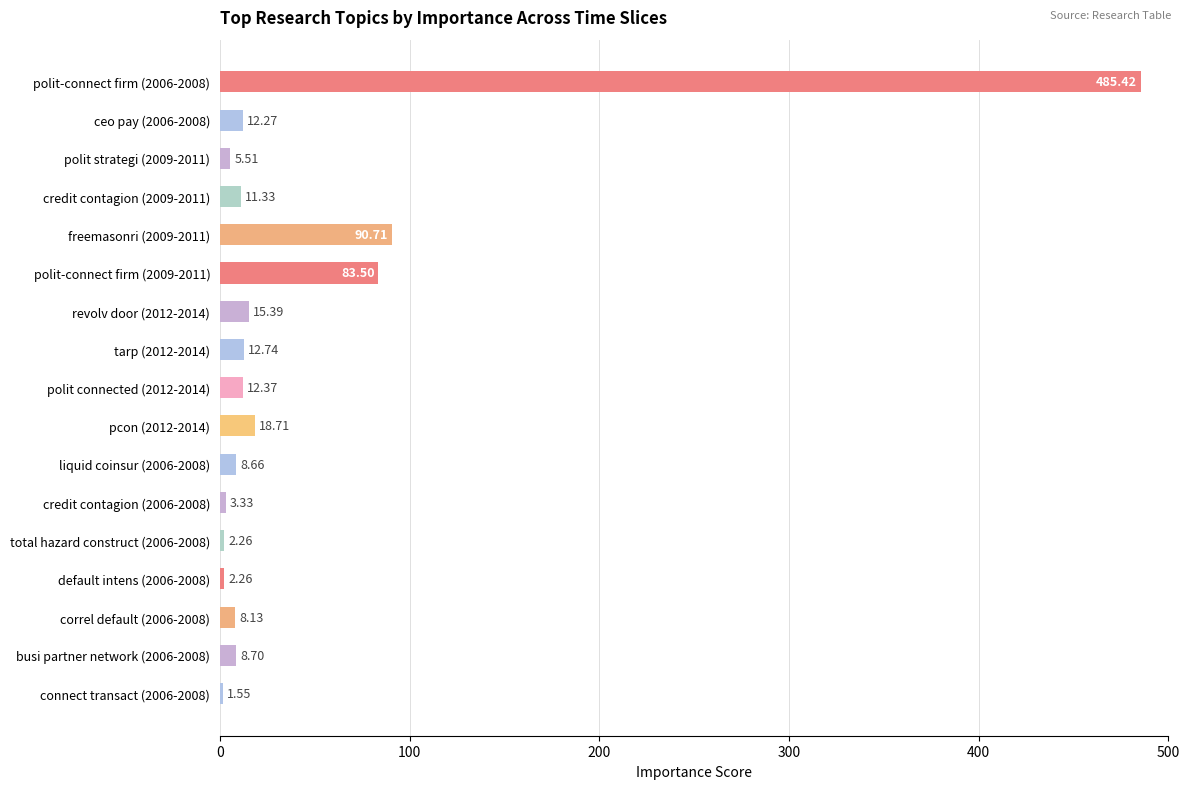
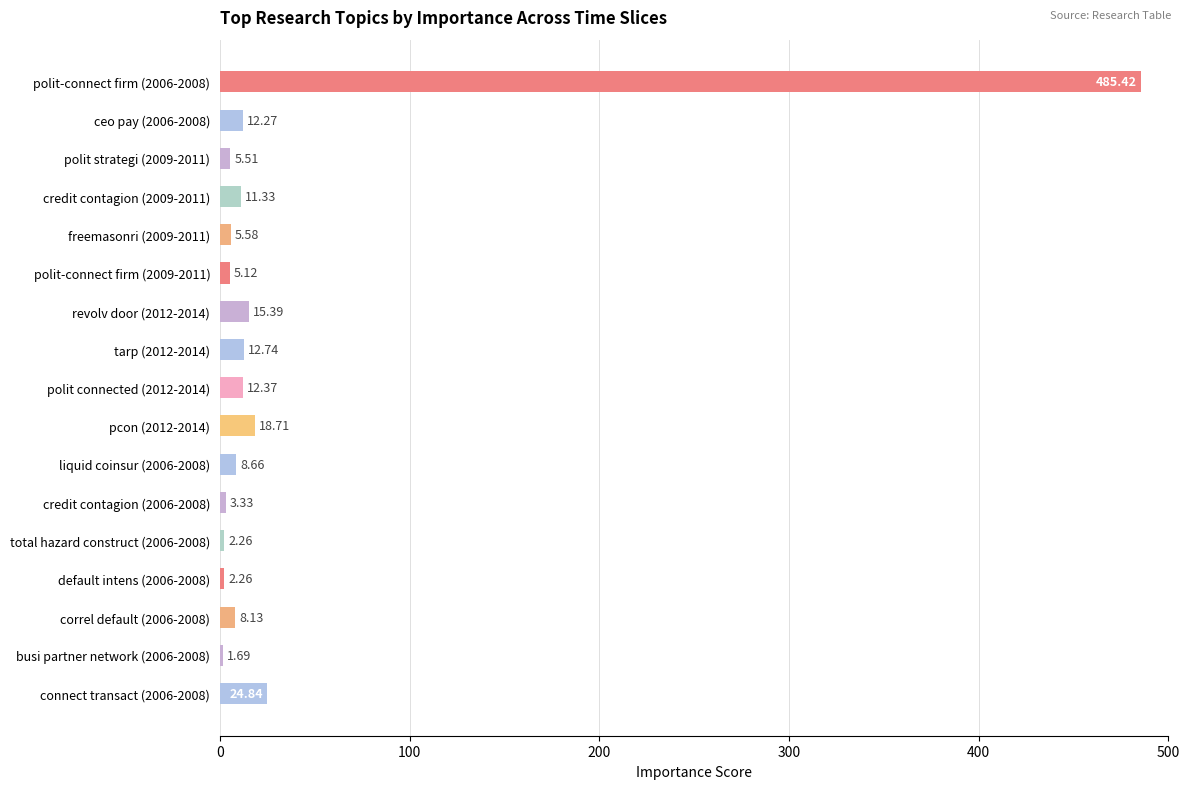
freemasonri (2009-2011): 90.71 -> 5.58
polit-connect firm (2009-2011): 83.50 -> 5.12
busi partner network (2006-2008): 8.70 -> 1.69
connect transact (2006-2008): 1.55 -> 24.84
